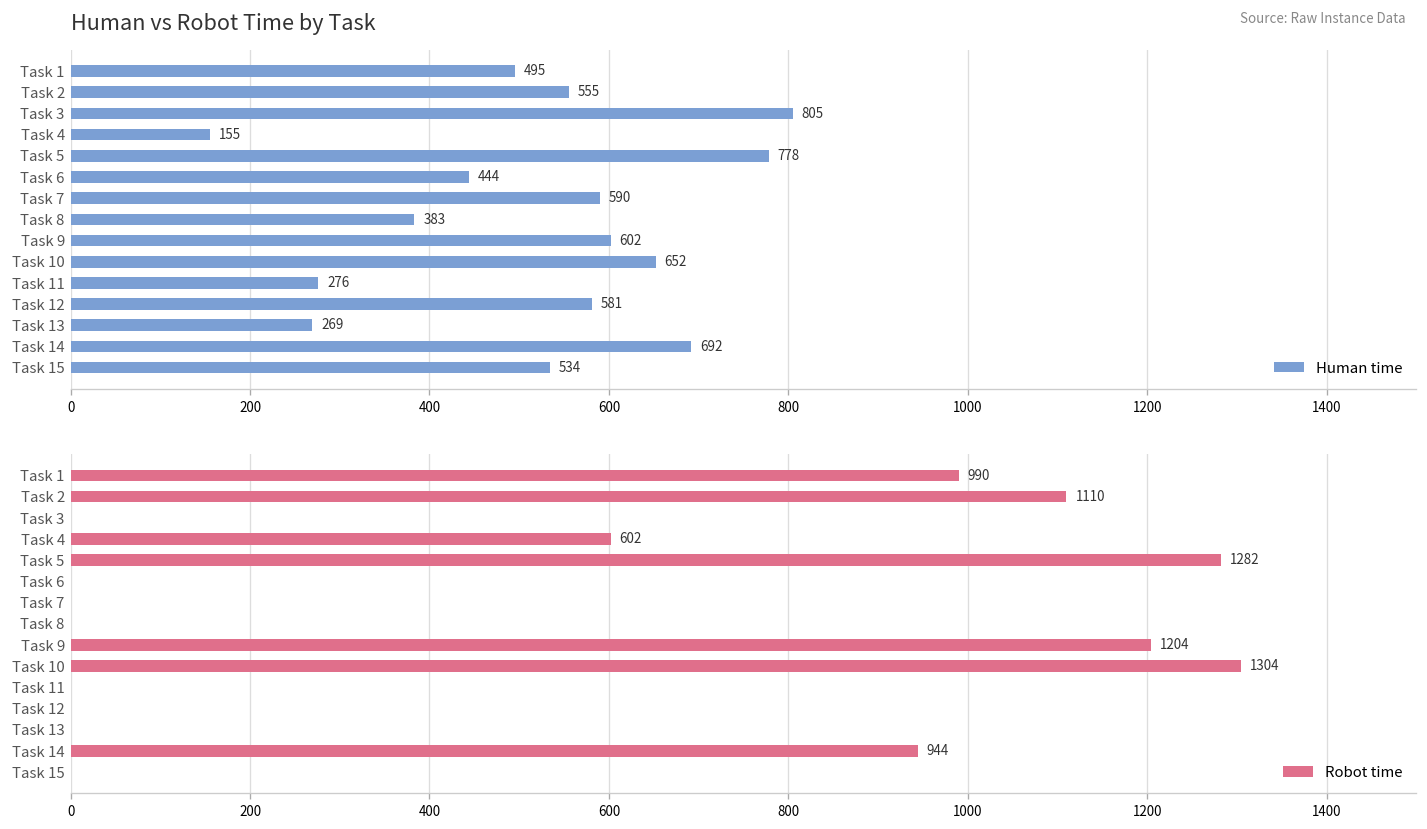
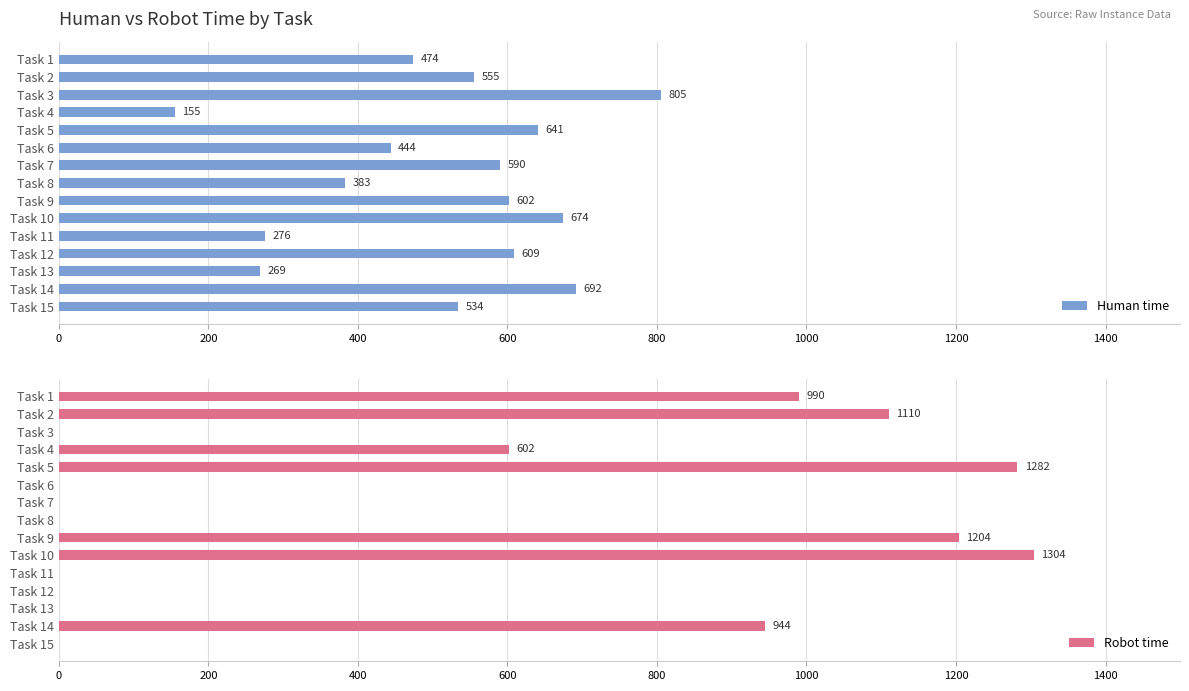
Human vs Robot Time by Task, Task 1: 495 -> 474
Human vs Robot Time by Task, Task 5: 778 -> 641
Human vs Robot Time by Task, Task 10: 652 -> 674
Human vs Robot Time by Task, Task 12: 581 -> 609
